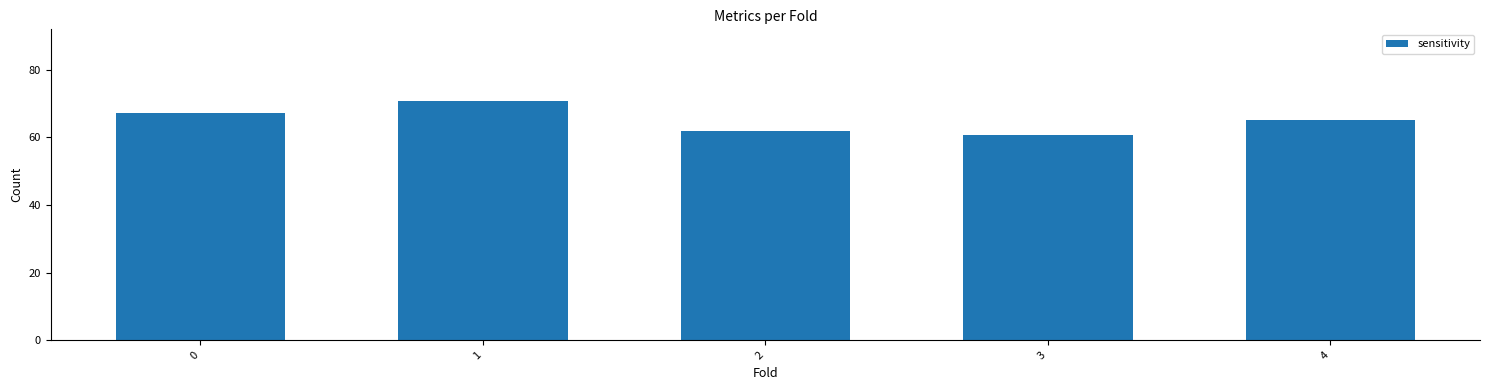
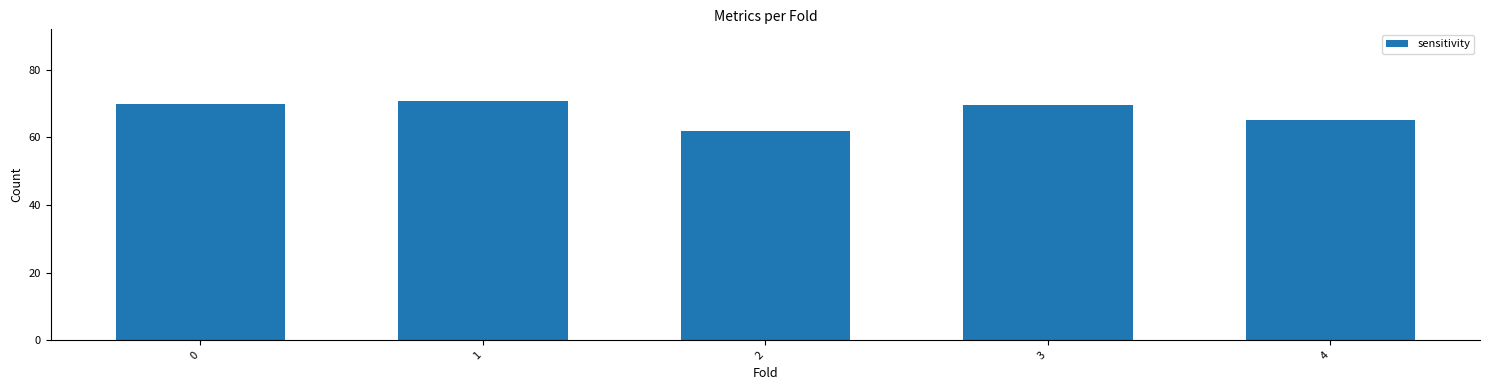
0: 67 -> 70
3: 61 -> 70
